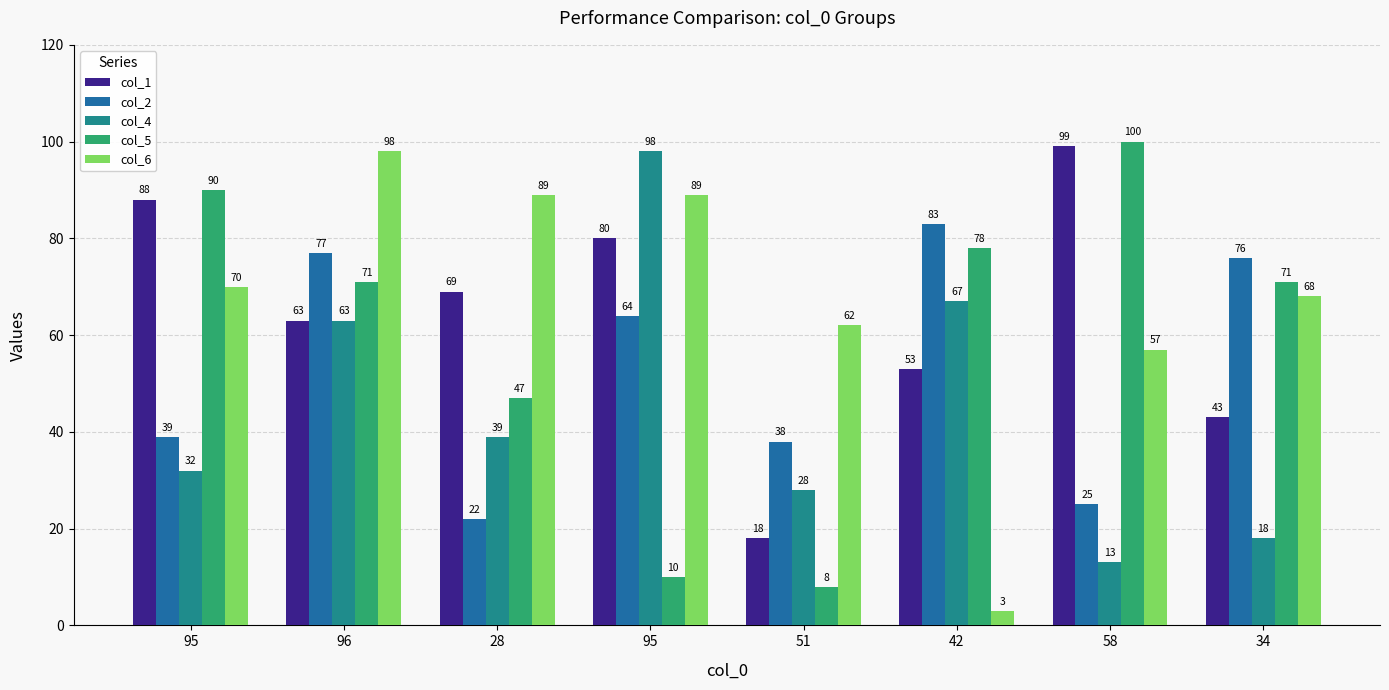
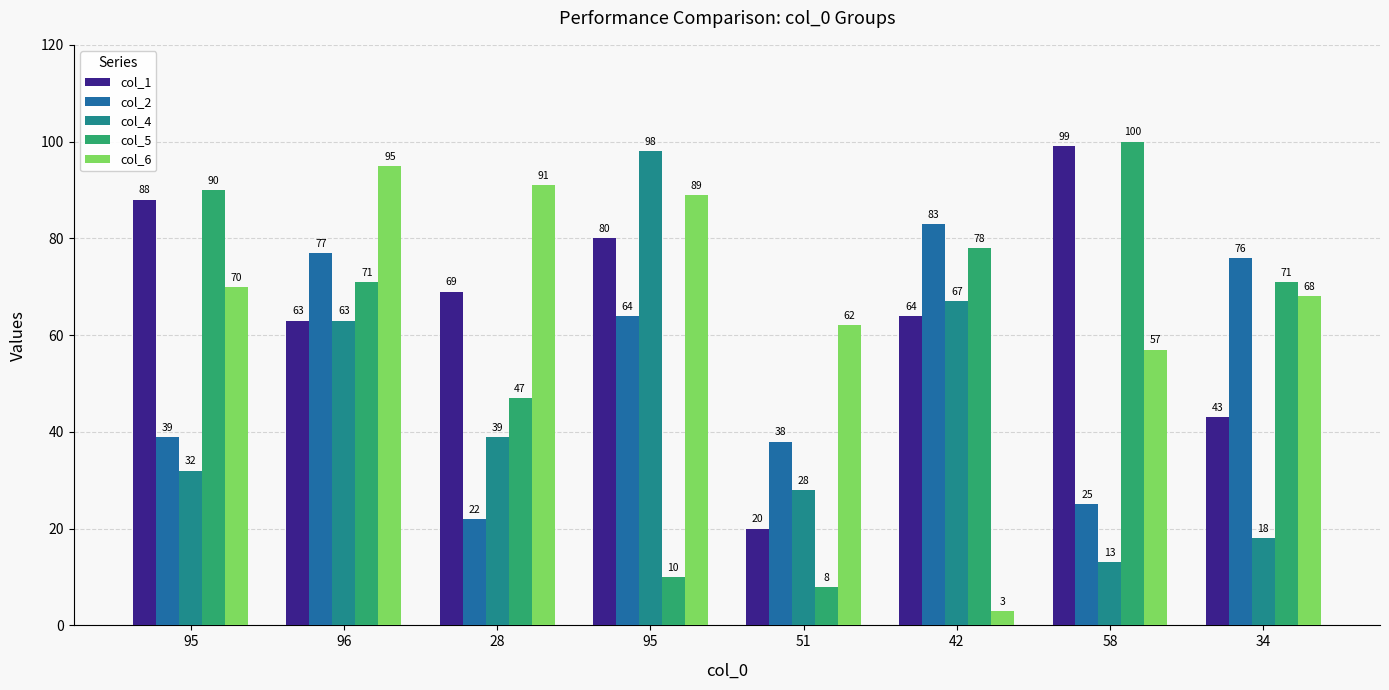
col_6, 96: 98 -> 95
col_6, 28: 89 -> 91
col_1, 51: 18 -> 20
col_1, 42: 53 -> 64
